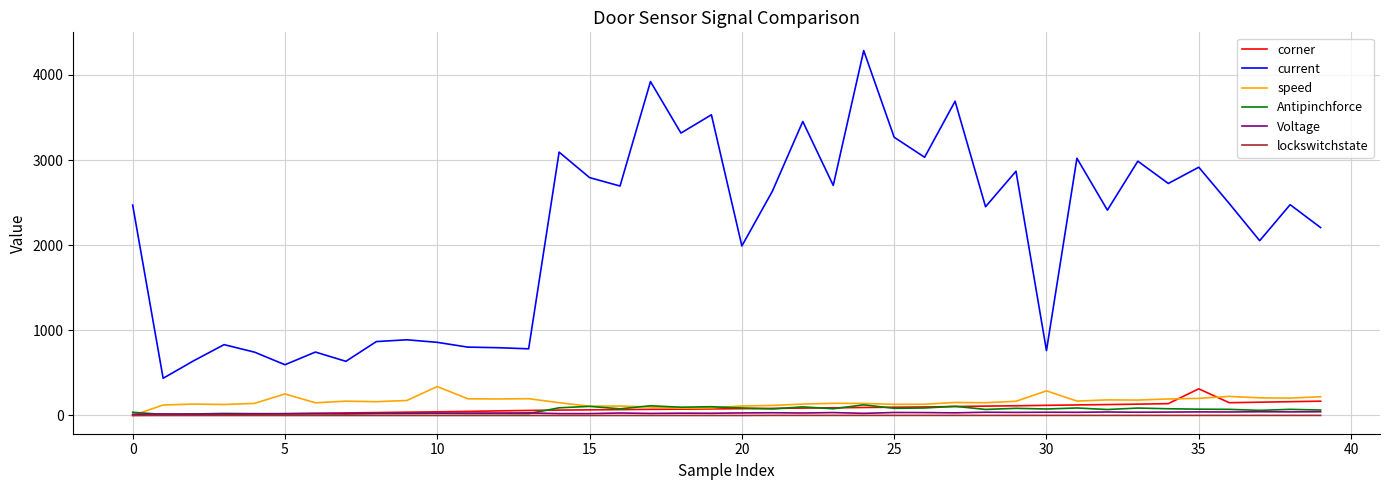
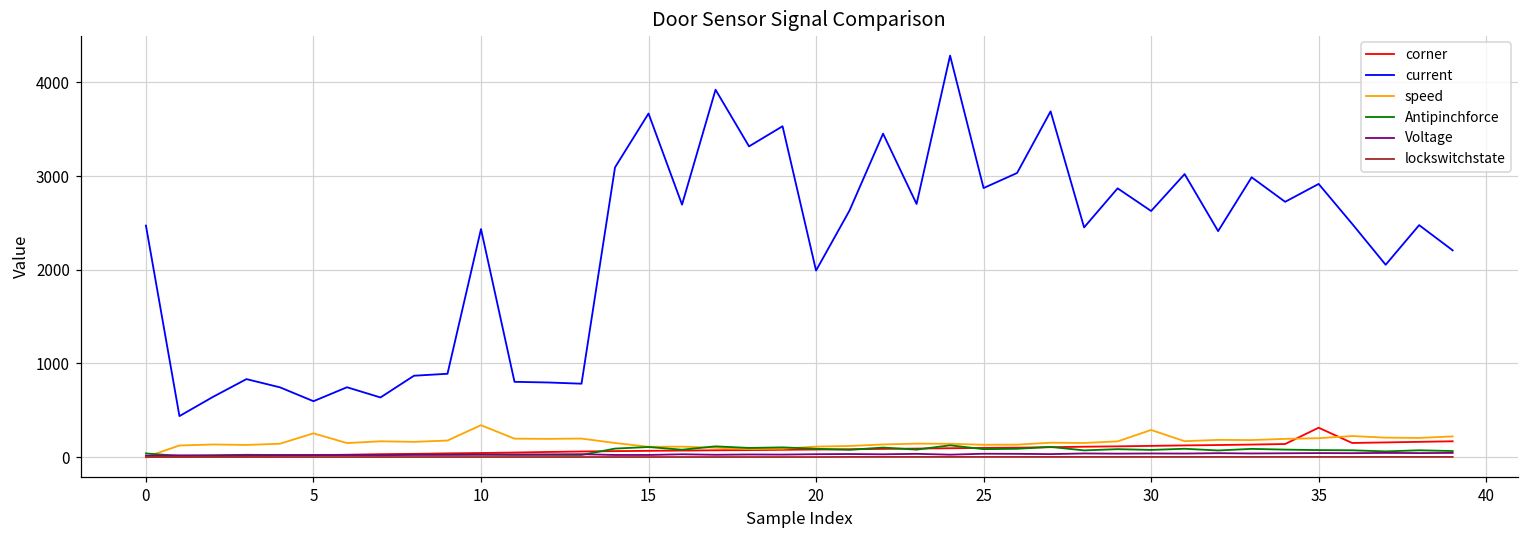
current, 10: 900 -> 2400
current, 15: 2800 -> 3700
current, 25: 3300 -> 2900
current, 30: 800 -> 2600
